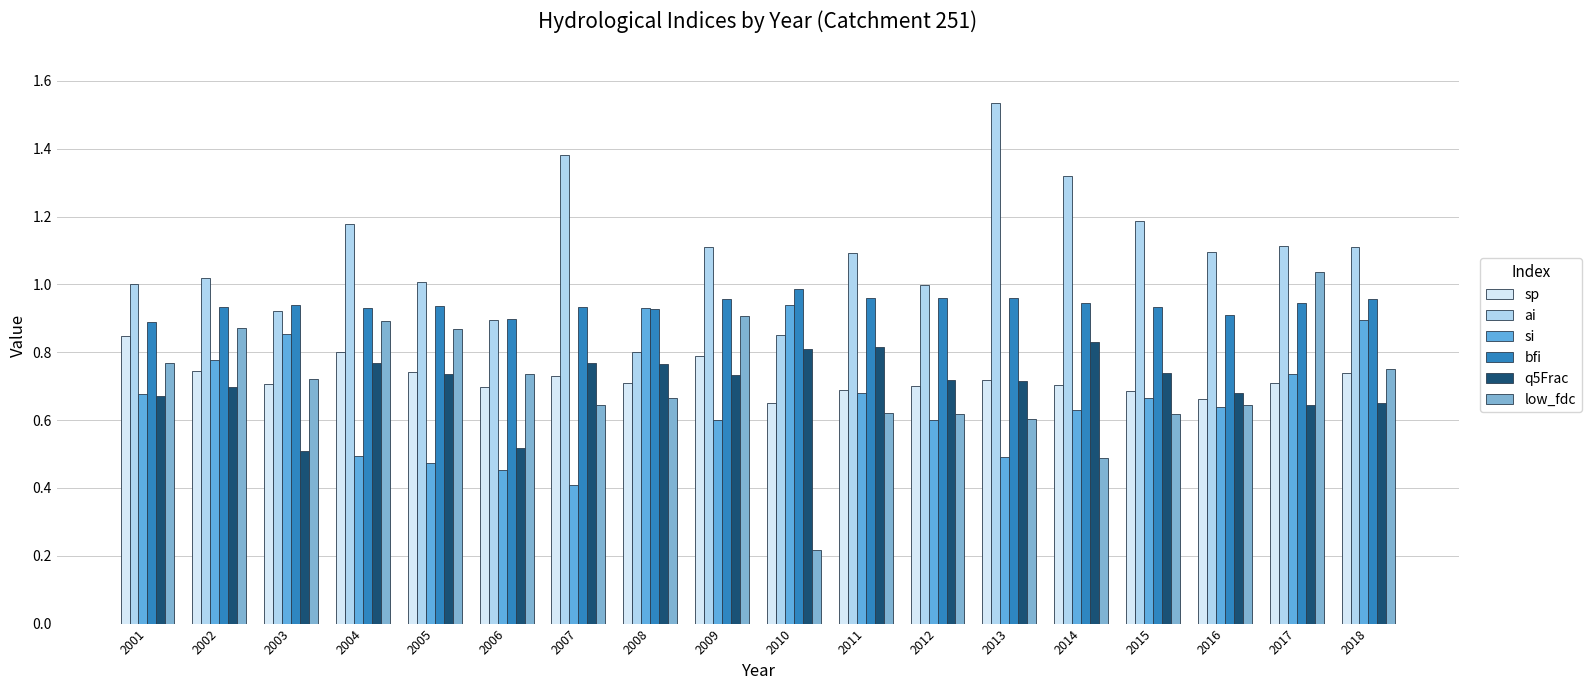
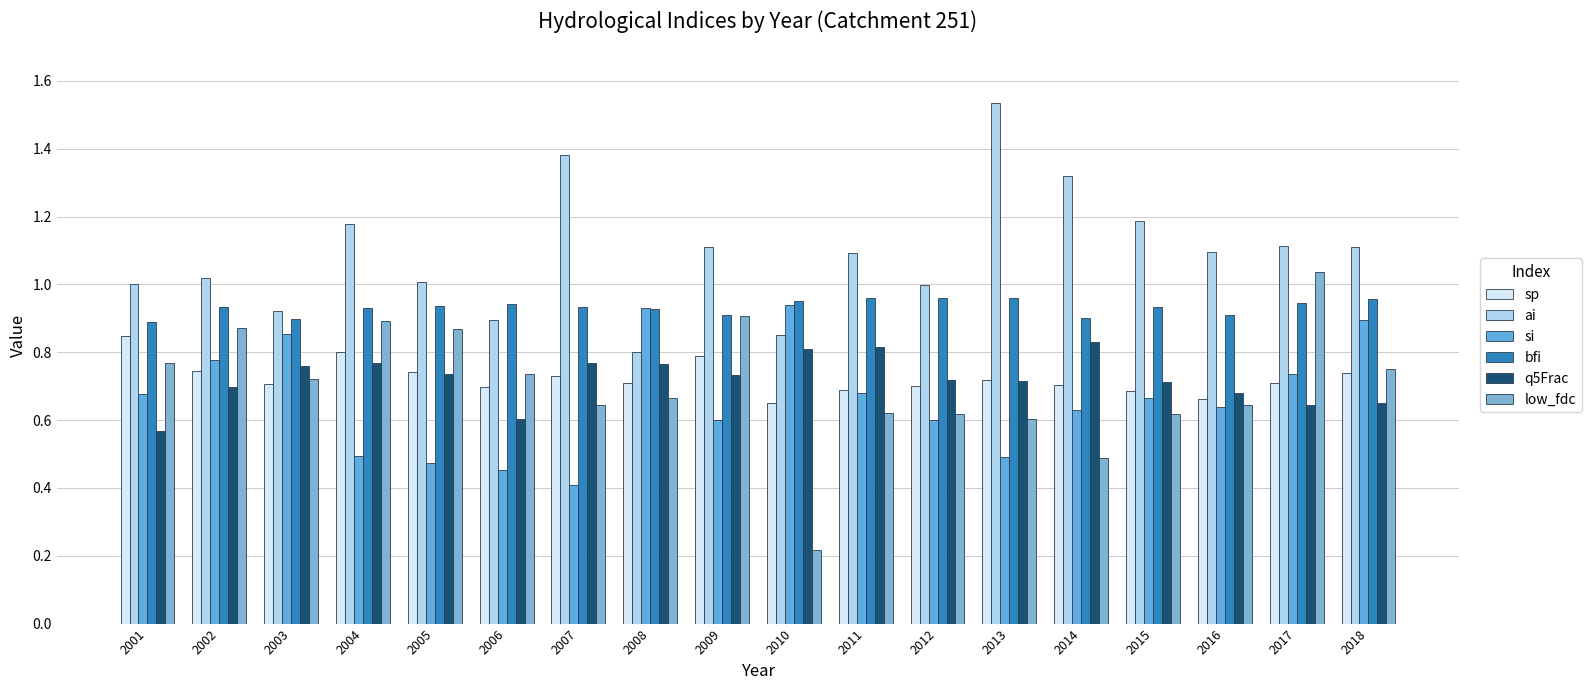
q5Frac, 2001: 0.67 -> 0.57
bfi, 2003: 0.94 -> 0.90
q5Frac, 2003: 0.51 -> 0.76
bfi, 2006: 0.90 -> 0.94
q5Frac, 2006: 0.52 -> 0.60
bfi, 2009: 0.96 -> 0.91
bfi, 2010: 0.99 -> 0.95
bfi, 2014: 0.95 -> 0.90
q5Frac, 2015: 0.74 -> 0.71
